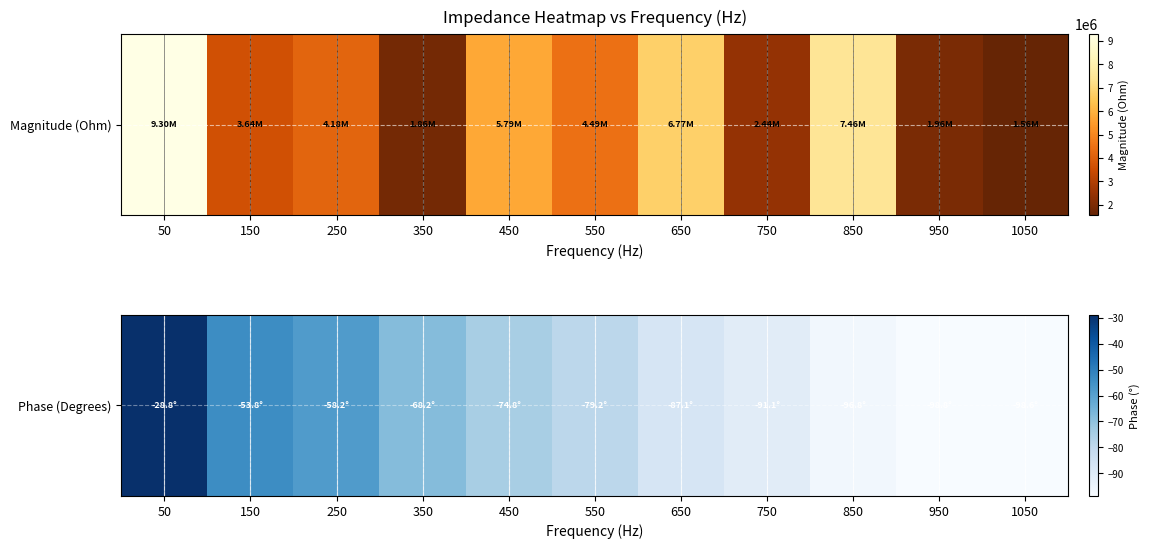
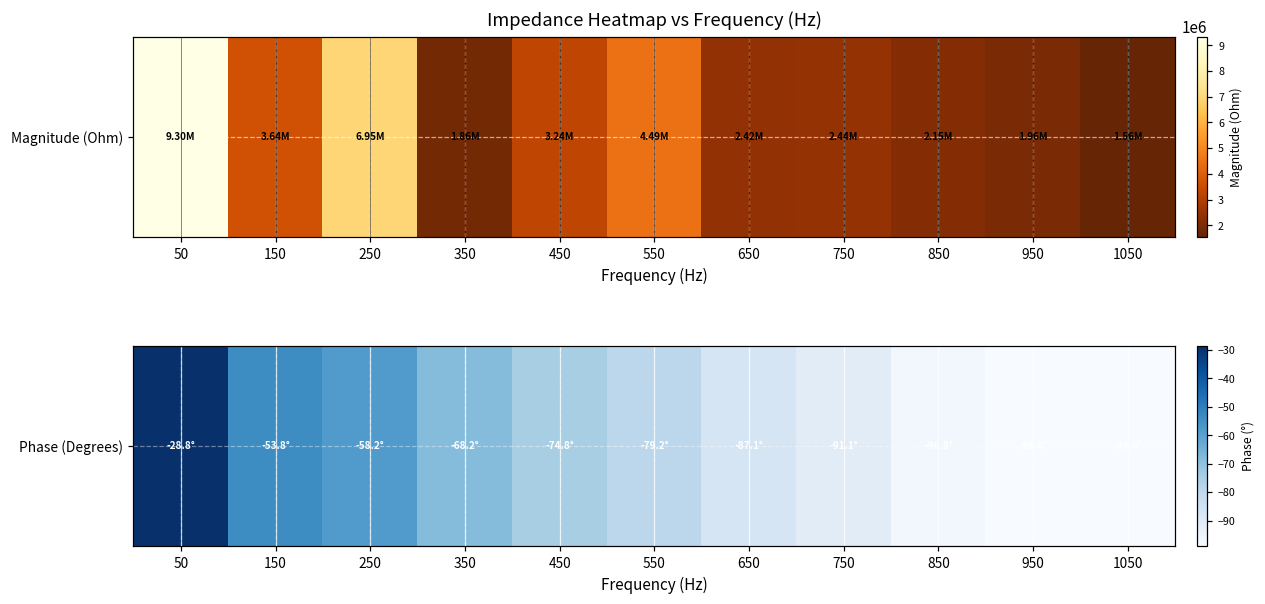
Impedance Heatmap vs Frequency (Hz), Magnitude (Ohm), 250: 4.18M -> 6.95M
Impedance Heatmap vs Frequency (Hz), Magnitude (Ohm), 450: 5.79M -> 3.24M
Impedance Heatmap vs Frequency (Hz), Magnitude (Ohm), 650: 6.77M -> 2.42M
Impedance Heatmap vs Frequency (Hz), Magnitude (Ohm), 850: 7.46M -> 2.15M
